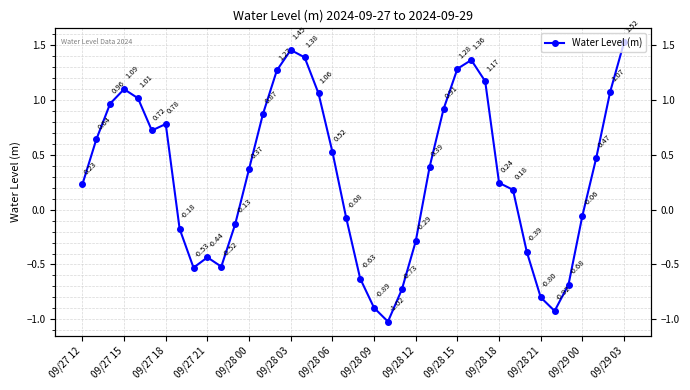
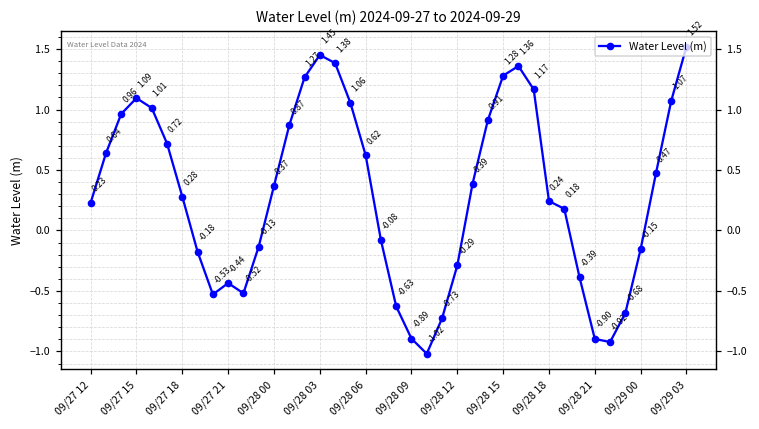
09/27 18: 0.78 -> 0.28
09/28 06: 0.52 -> 0.62
09/28 21: -0.80 -> -0.90
09/29 00: -0.06 -> -0.15
